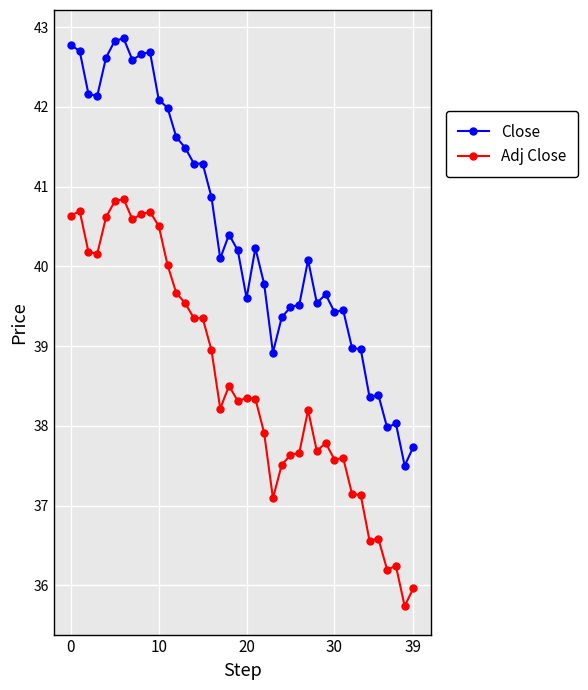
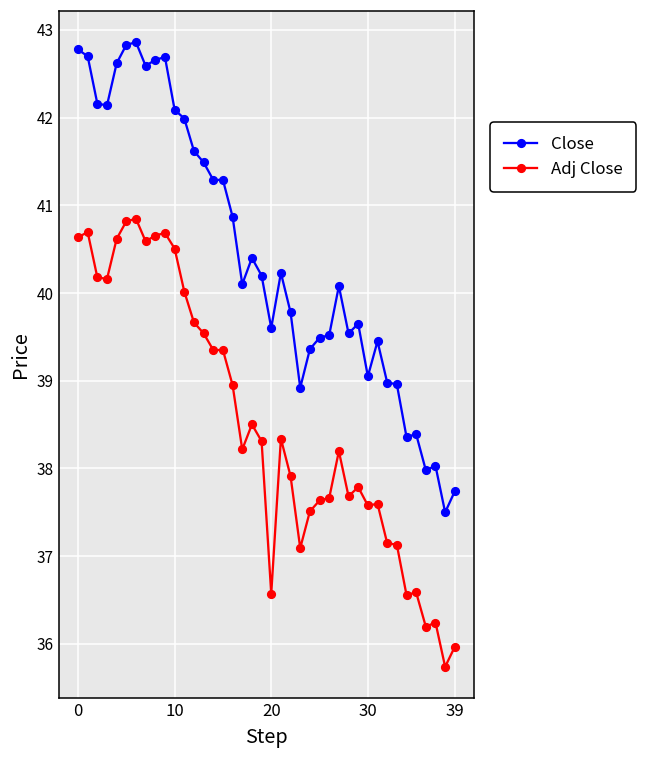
Adj Close, 20: 38.3 -> 36.6
Close, 30: 39.4 -> 39.1
